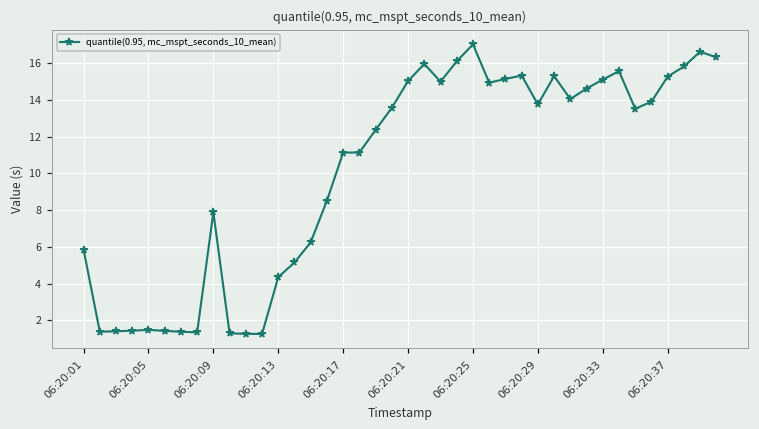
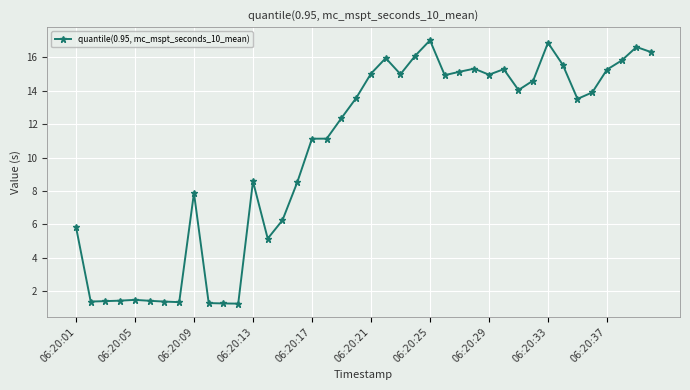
06:20:13: 4.4 -> 8.6
06:20:29: 13.7 -> 15.0
06:20:33: 15.1 -> 16.9
